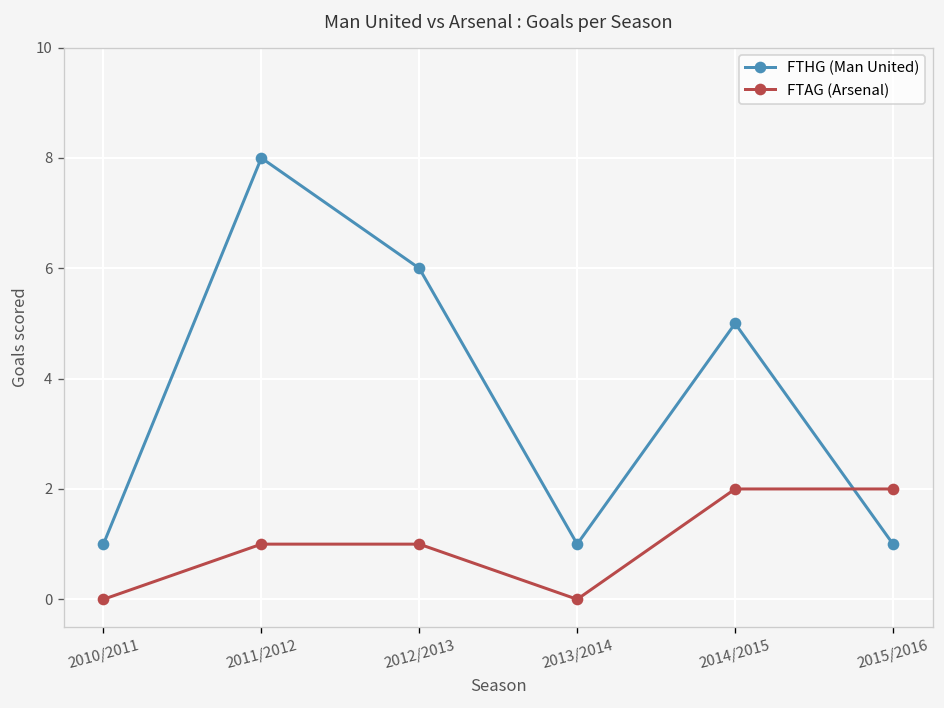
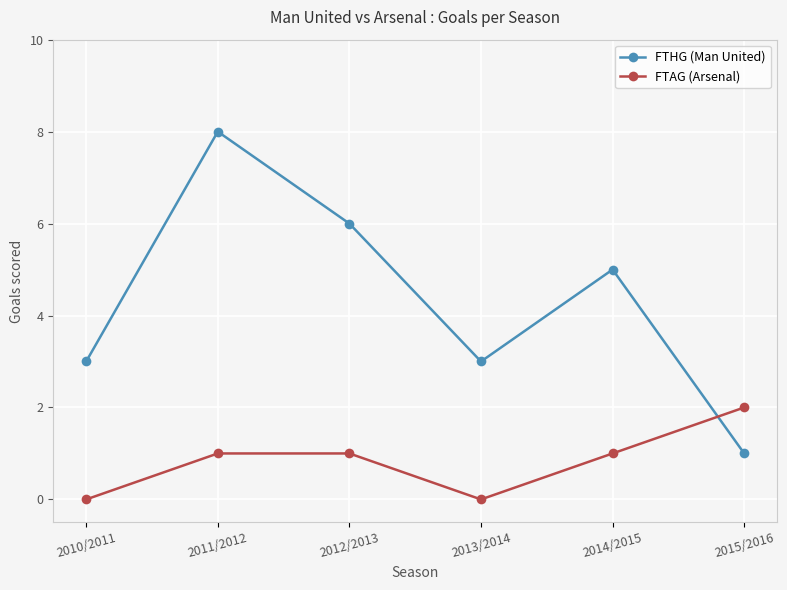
FTHG (Man United), 2010/2011: 1 -> 3
FTHG (Man United), 2013/2014: 1 -> 3
FTAG (Arsenal), 2014/2015: 2 -> 1
